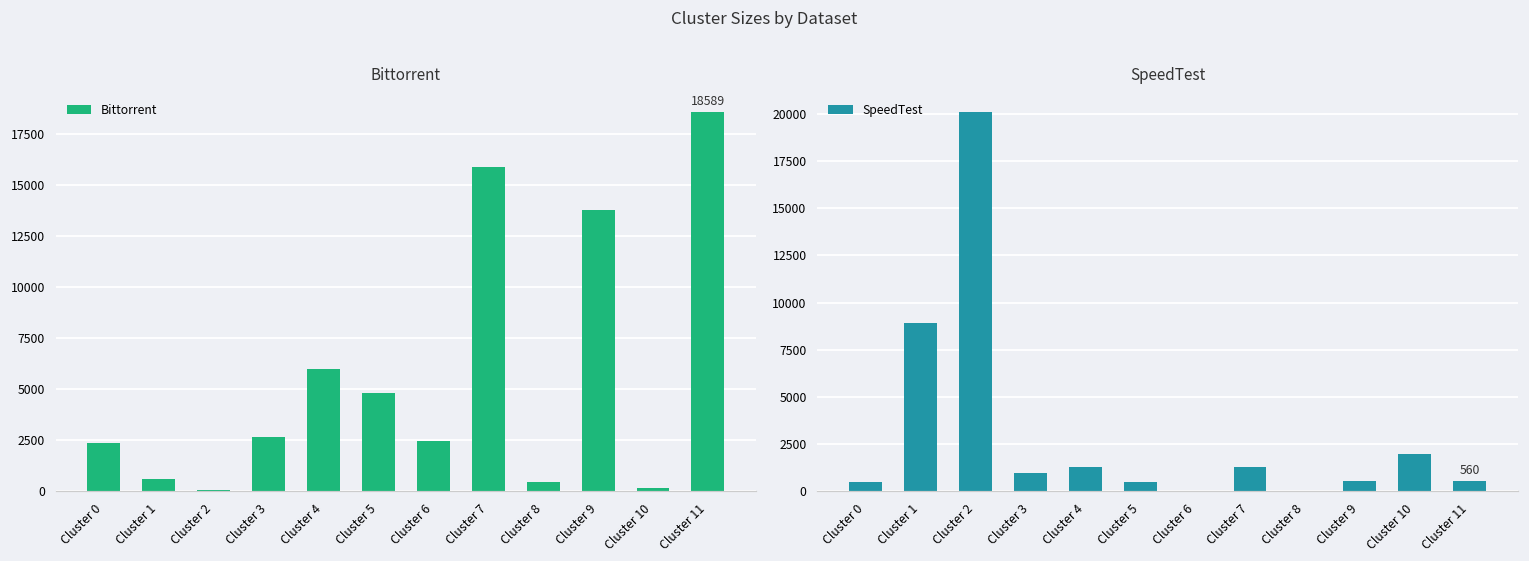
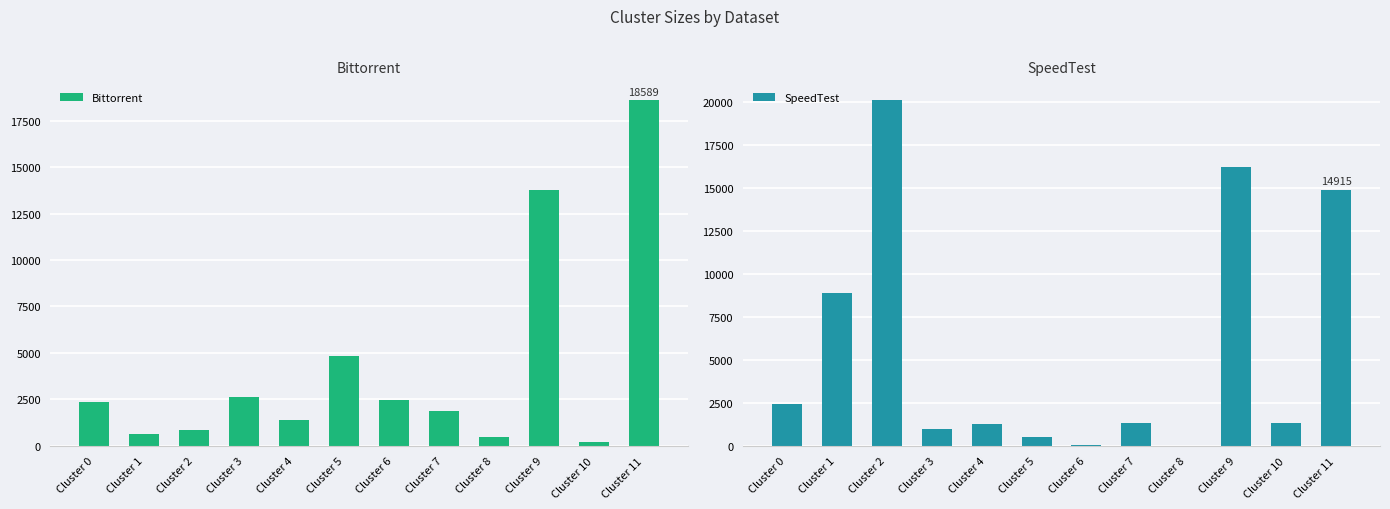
Bittorrent, Cluster 2: 100 -> 900
Bittorrent, Cluster 4: 6000 -> 1400
Bittorrent, Cluster 7: 15900 -> 1800
SpeedTest, Cluster 0: 500 -> 2400
SpeedTest, Cluster 9: 600 -> 16200
SpeedTest, Cluster 10: 2000 -> 1300
SpeedTest, Cluster 11: 560 -> 14915
